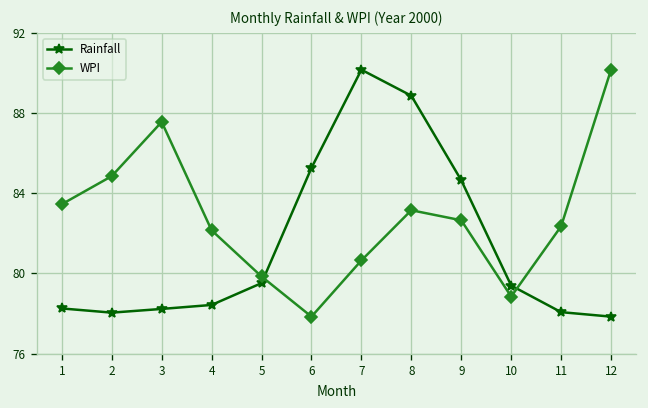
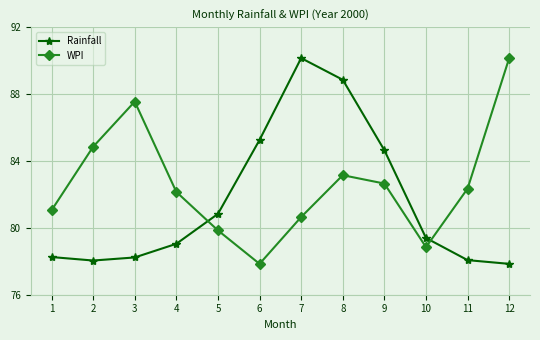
WPI, 1: 83.0 -> 80.6
Rainfall, 4: 78.0 -> 78.6
Rainfall, 5: 79.1 -> 80.4
